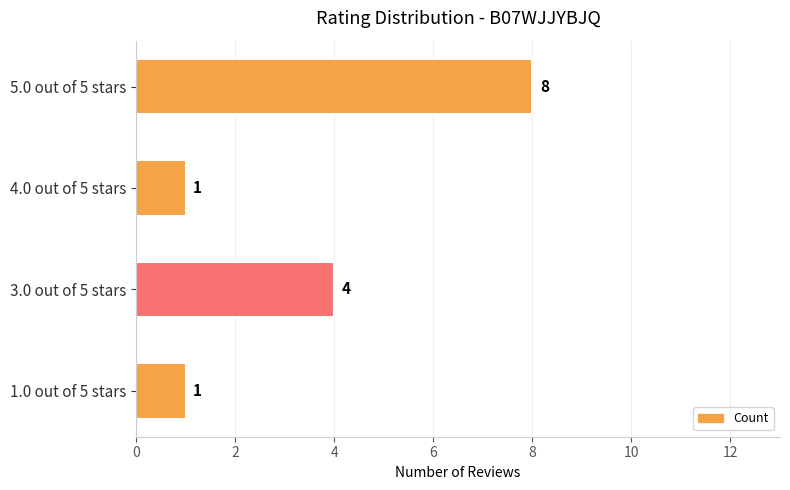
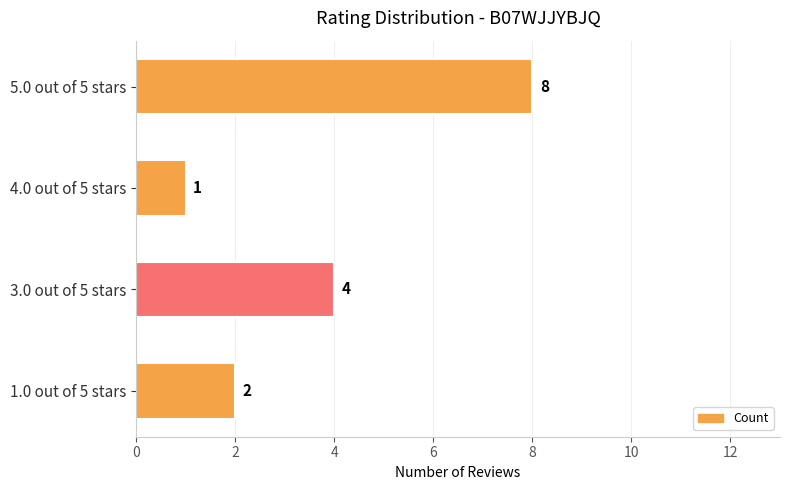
1.0 out of 5 stars: 1 -> 2
